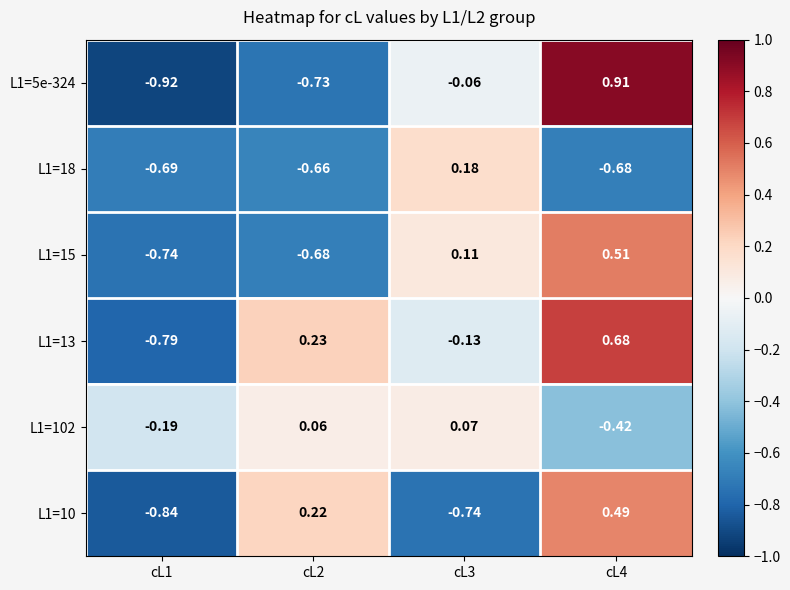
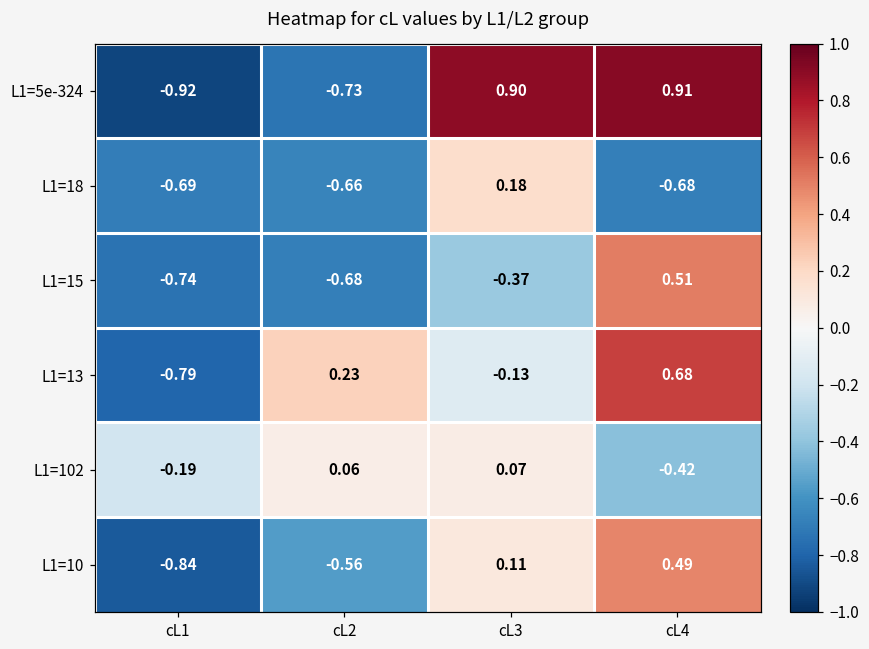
L1=5e-324, cL3: -0.06 -> 0.90
L1=15, cL3: 0.11 -> -0.37
L1=10, cL2: 0.22 -> -0.56
L1=10, cL3: -0.74 -> 0.11
